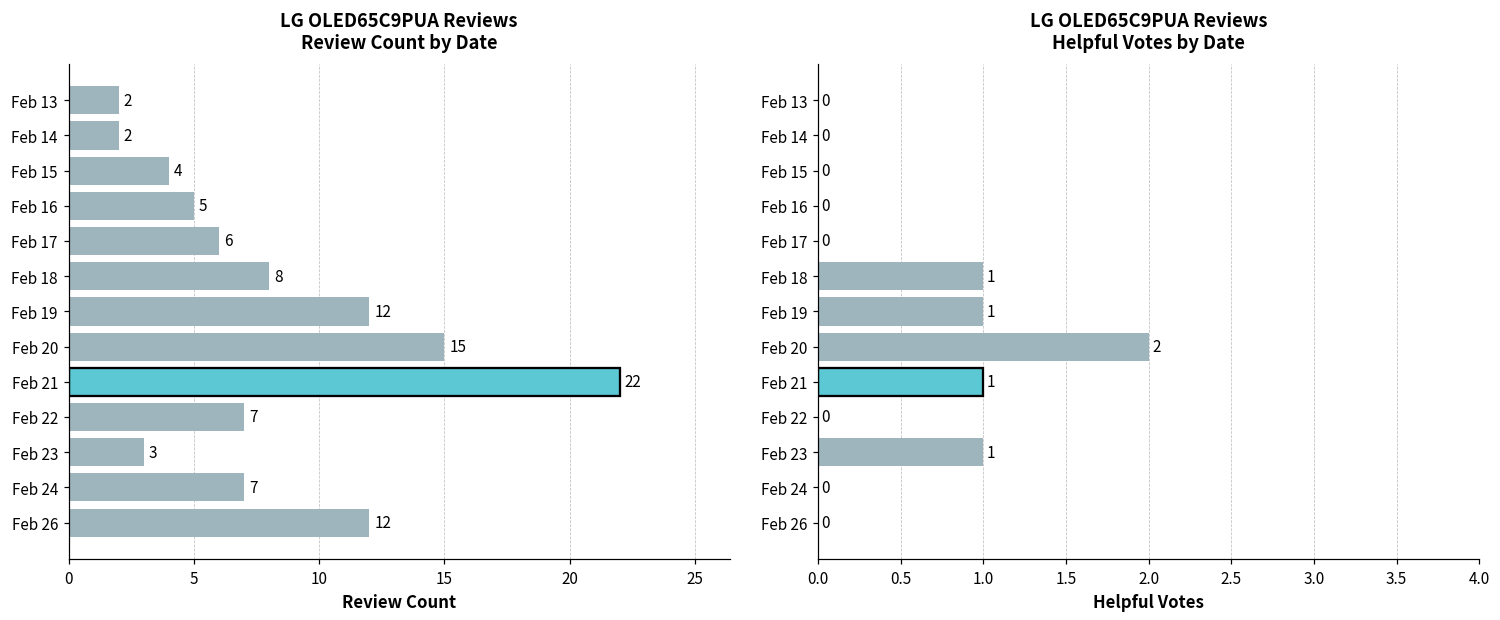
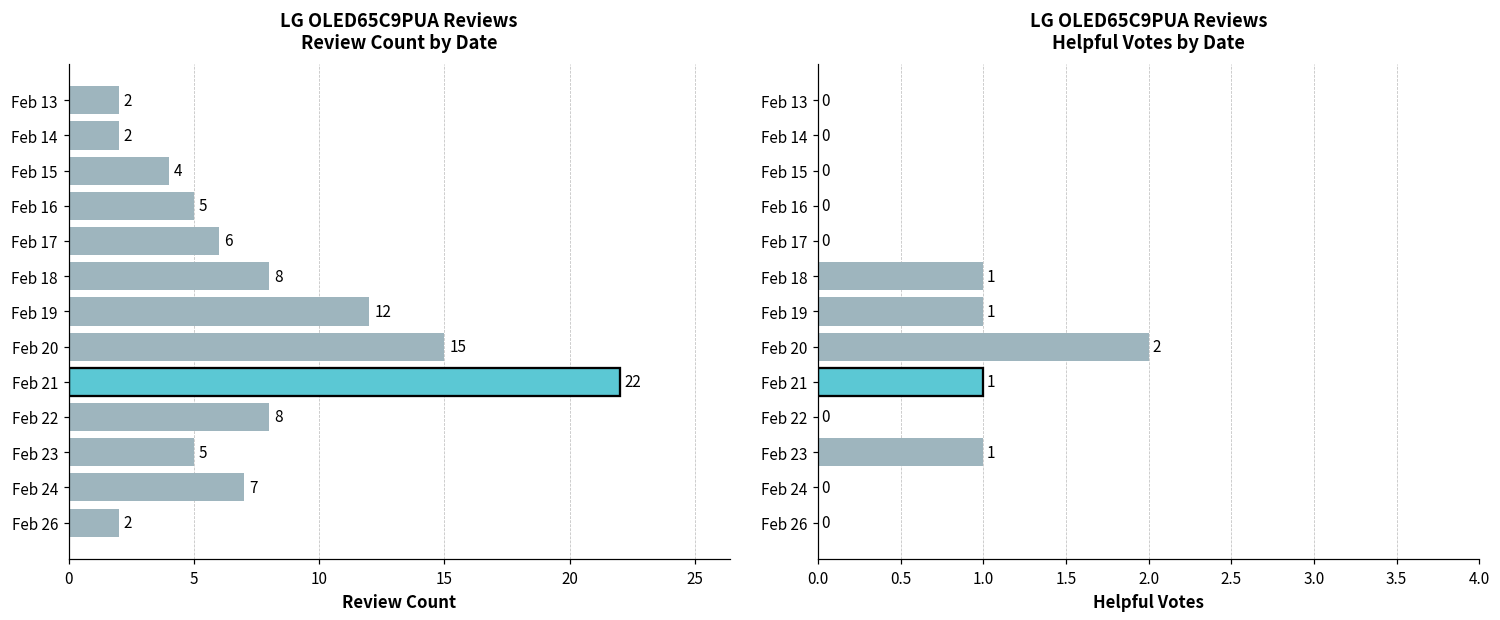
LG OLED65C9PUA Reviews Review Count by Date, Feb 22: 7 -> 8
LG OLED65C9PUA Reviews Review Count by Date, Feb 23: 3 -> 5
LG OLED65C9PUA Reviews Review Count by Date, Feb 26: 12 -> 2
